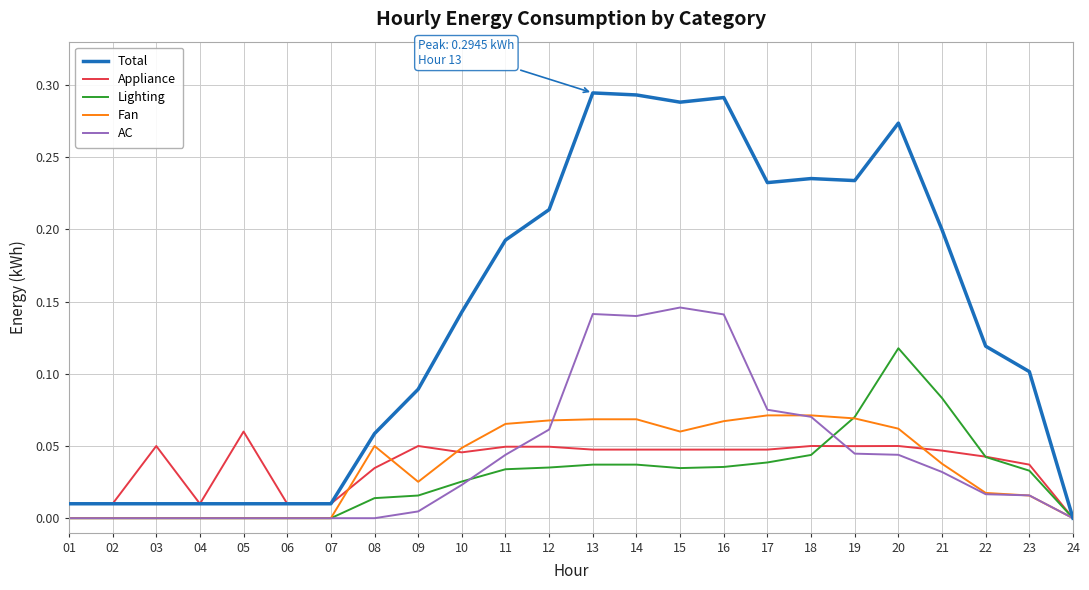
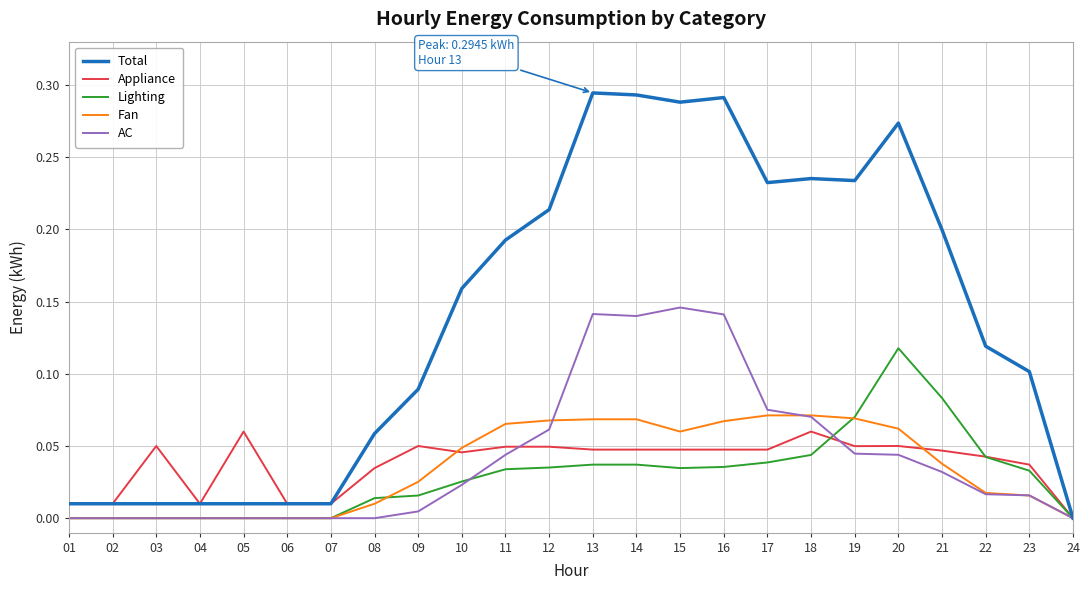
Fan, 08: 0.05 -> 0.01
Total, 10: 0.143 -> 0.159
Appliance, 18: 0.05 -> 0.06
